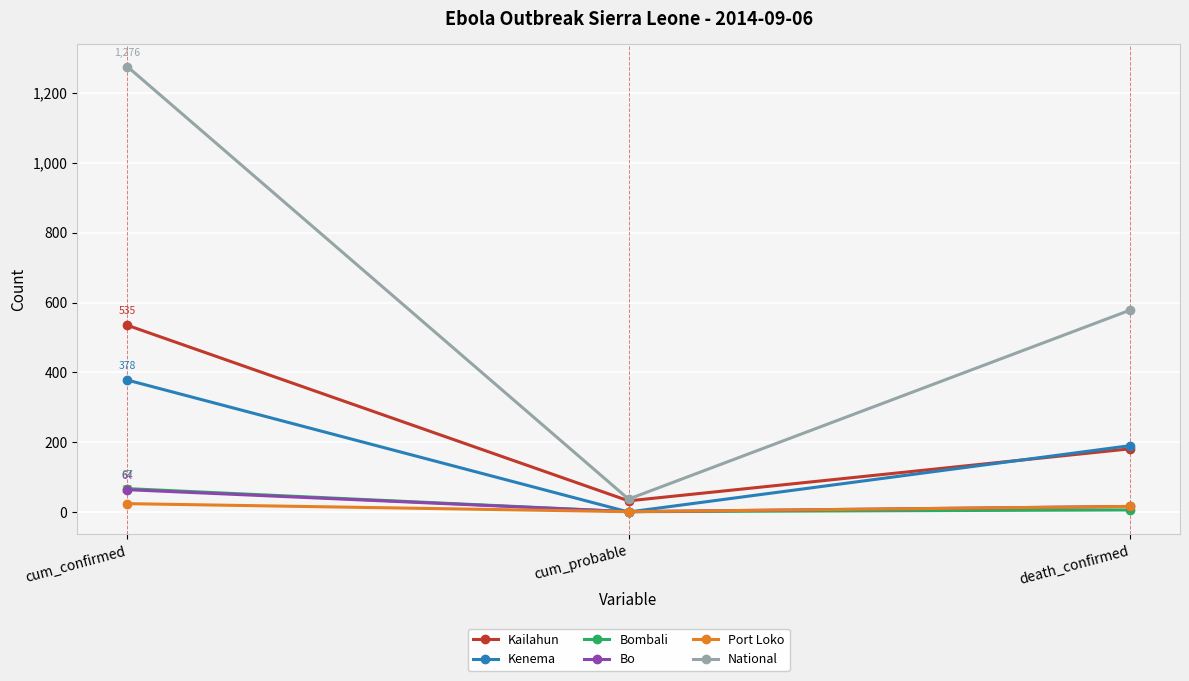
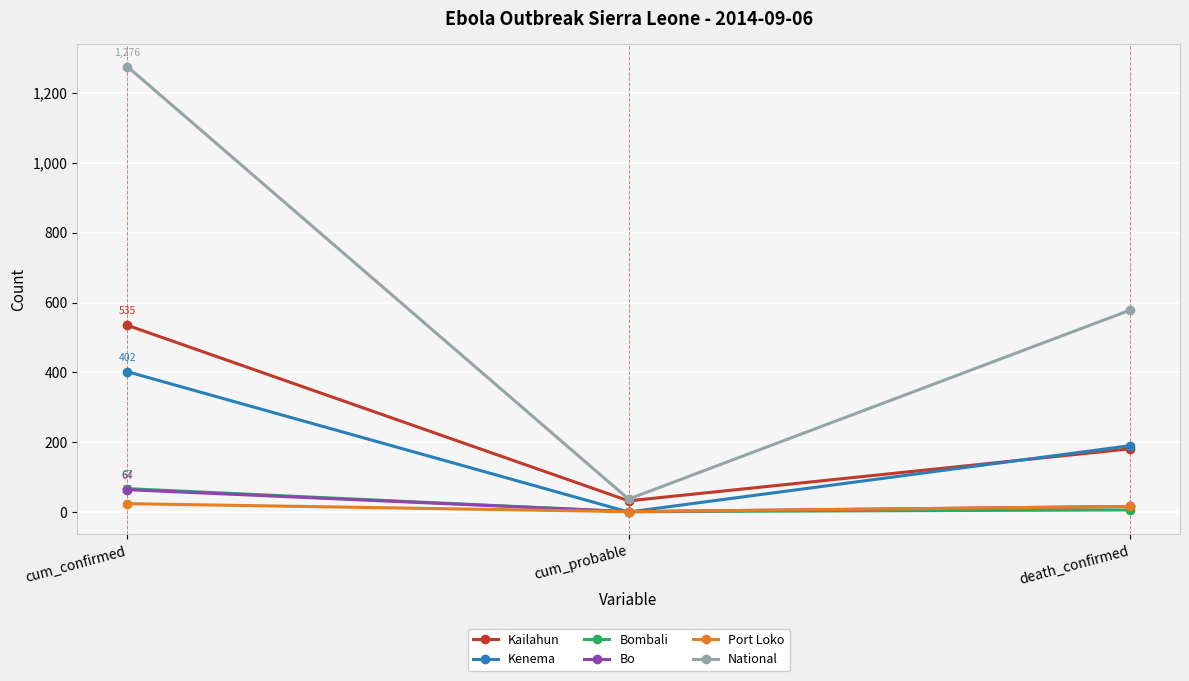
Kenema, cum_confirmed: 378 -> 402
